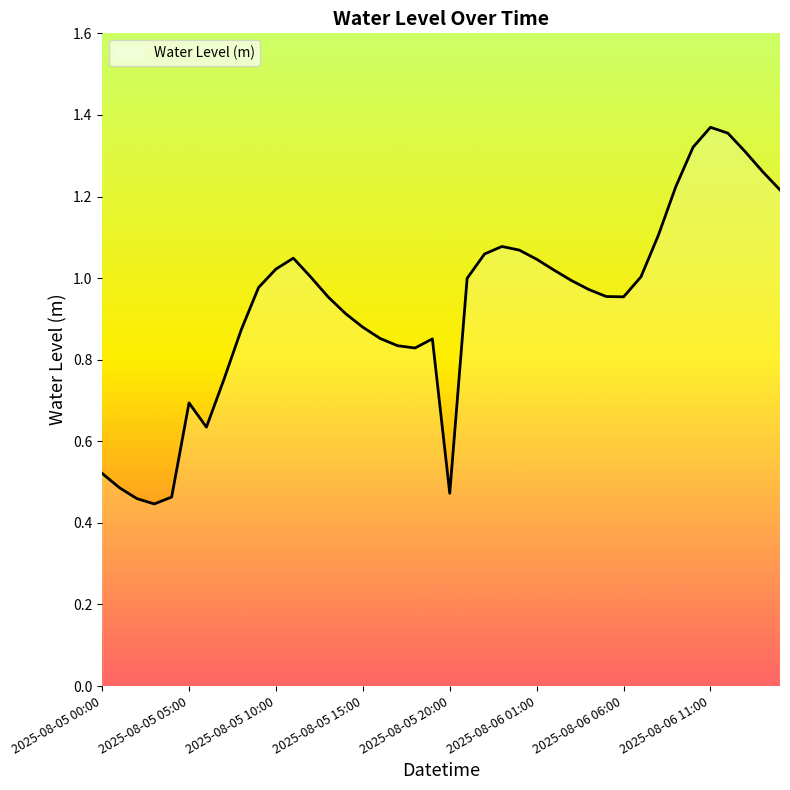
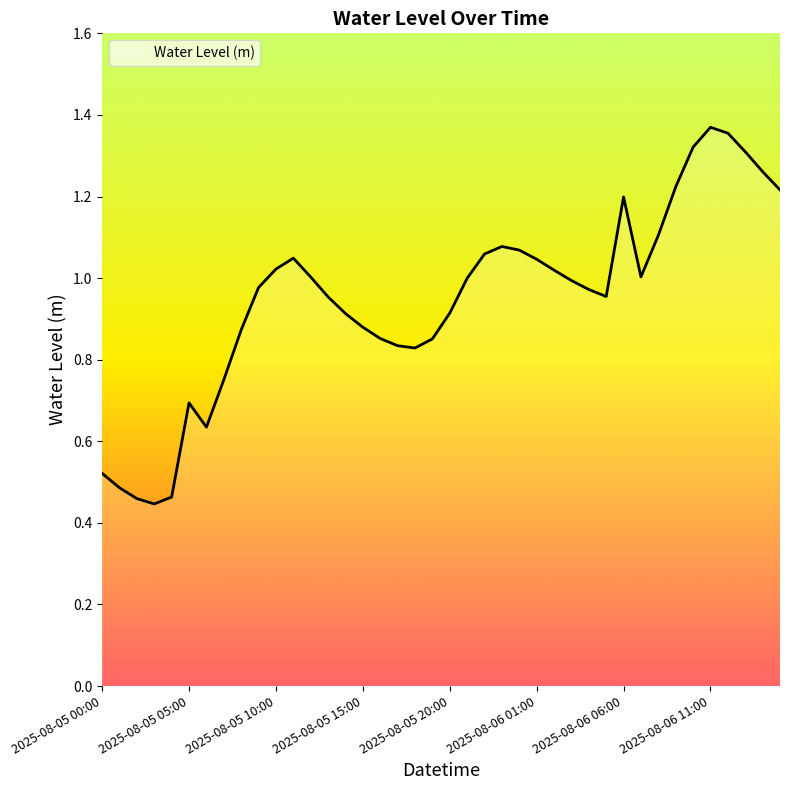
2025-08-05 20:00: 0.47 -> 0.91
2025-08-06 06:00: 0.95 -> 1.20
